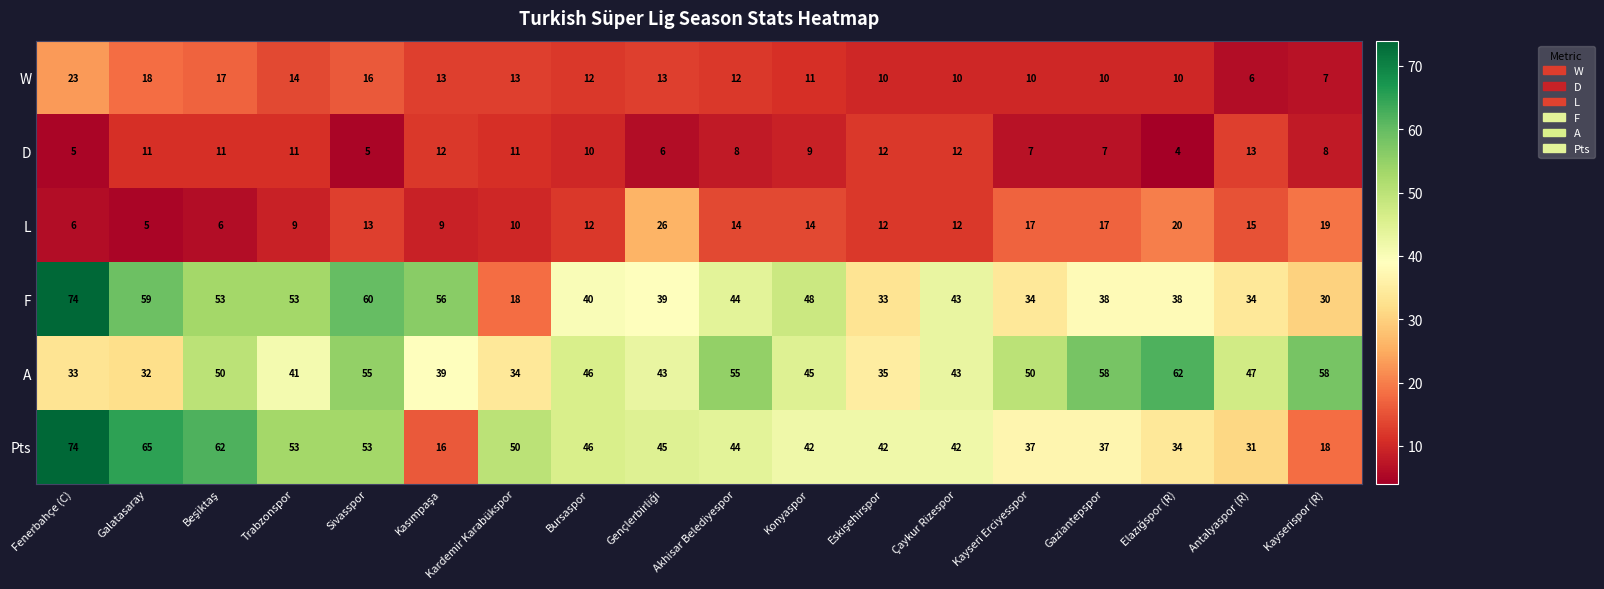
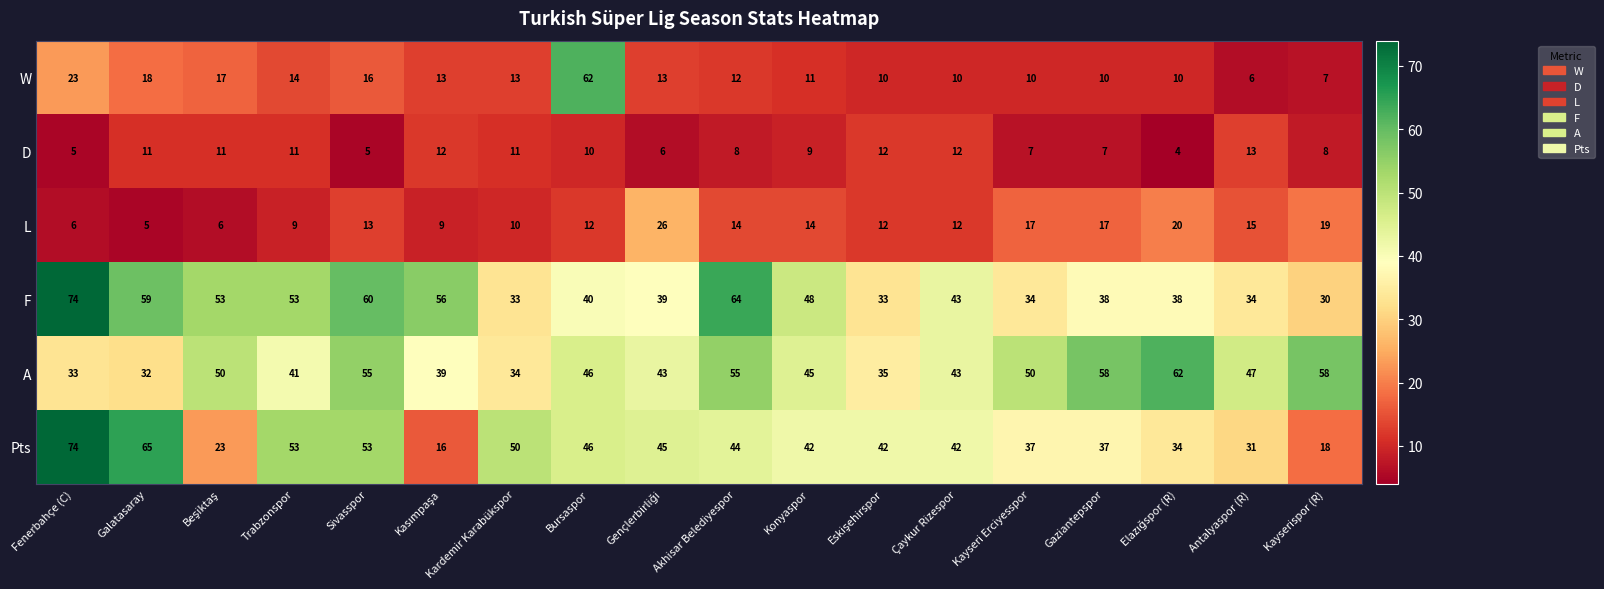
W, Bursaspor: 12 -> 62
F, Kardemir Karabükspor: 18 -> 33
F, Akhisar Belediyespor: 44 -> 64
Pts, Beşiktaş: 62 -> 23
